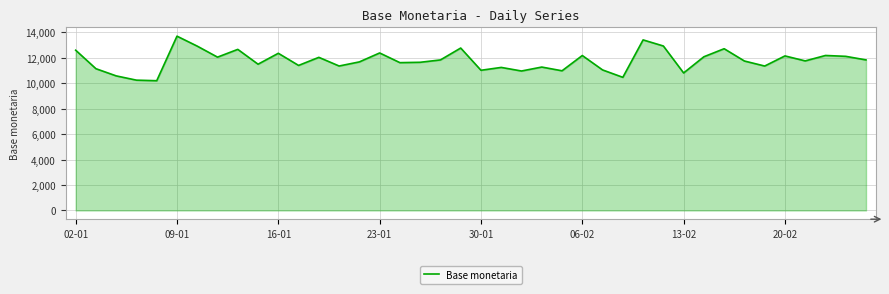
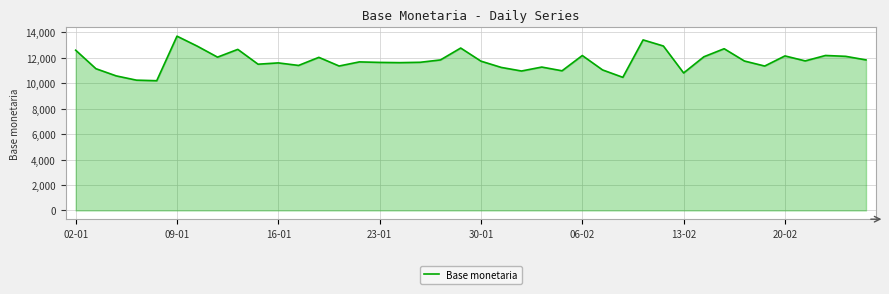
16-01: 12,400 -> 11,600
23-01: 12,400 -> 11,600
30-01: 11,000 -> 11,700
